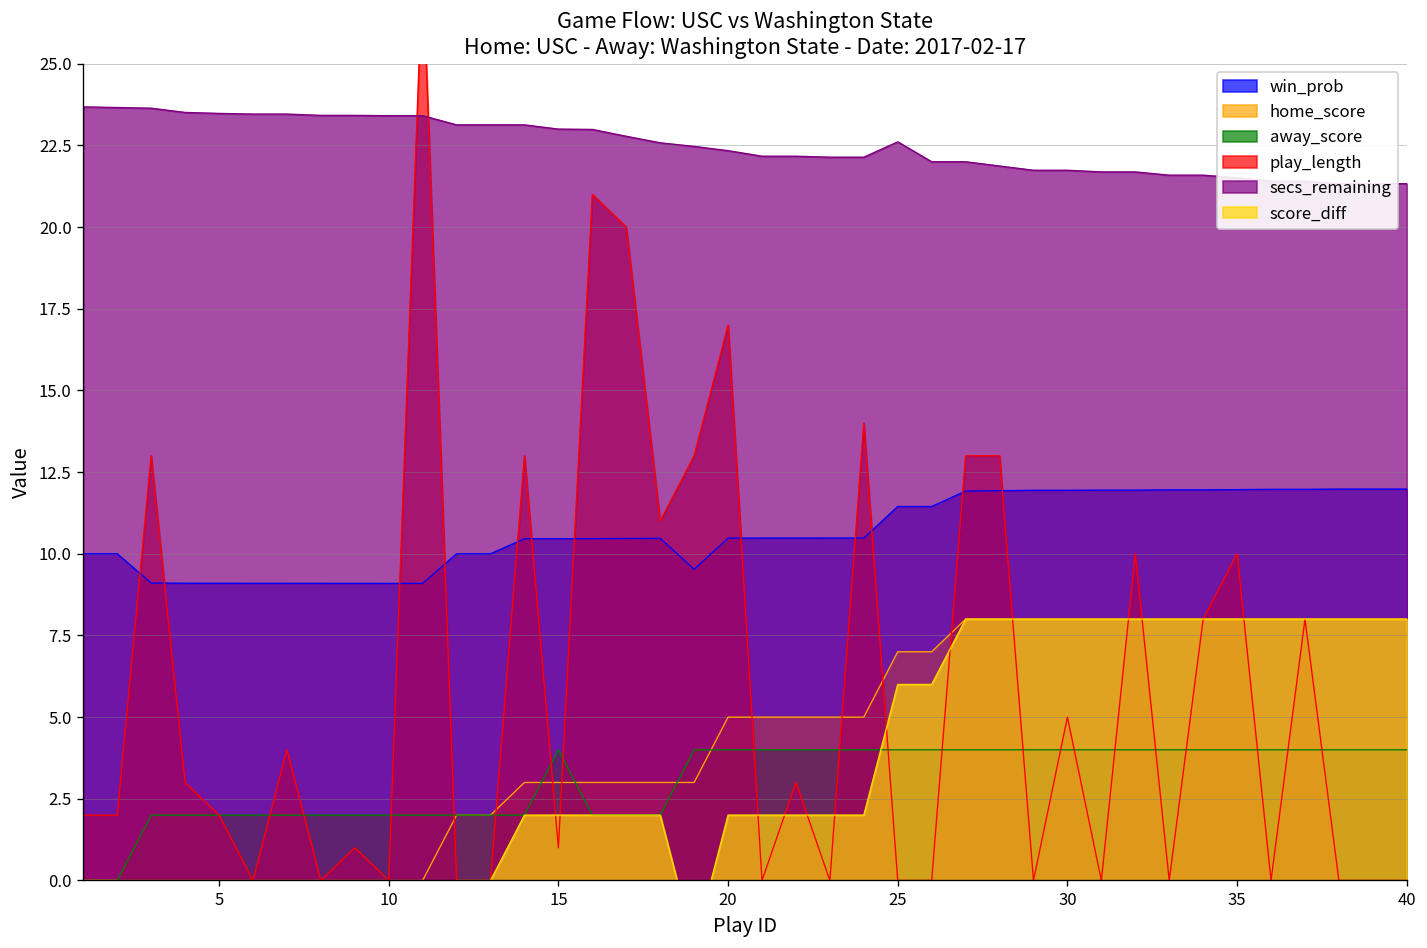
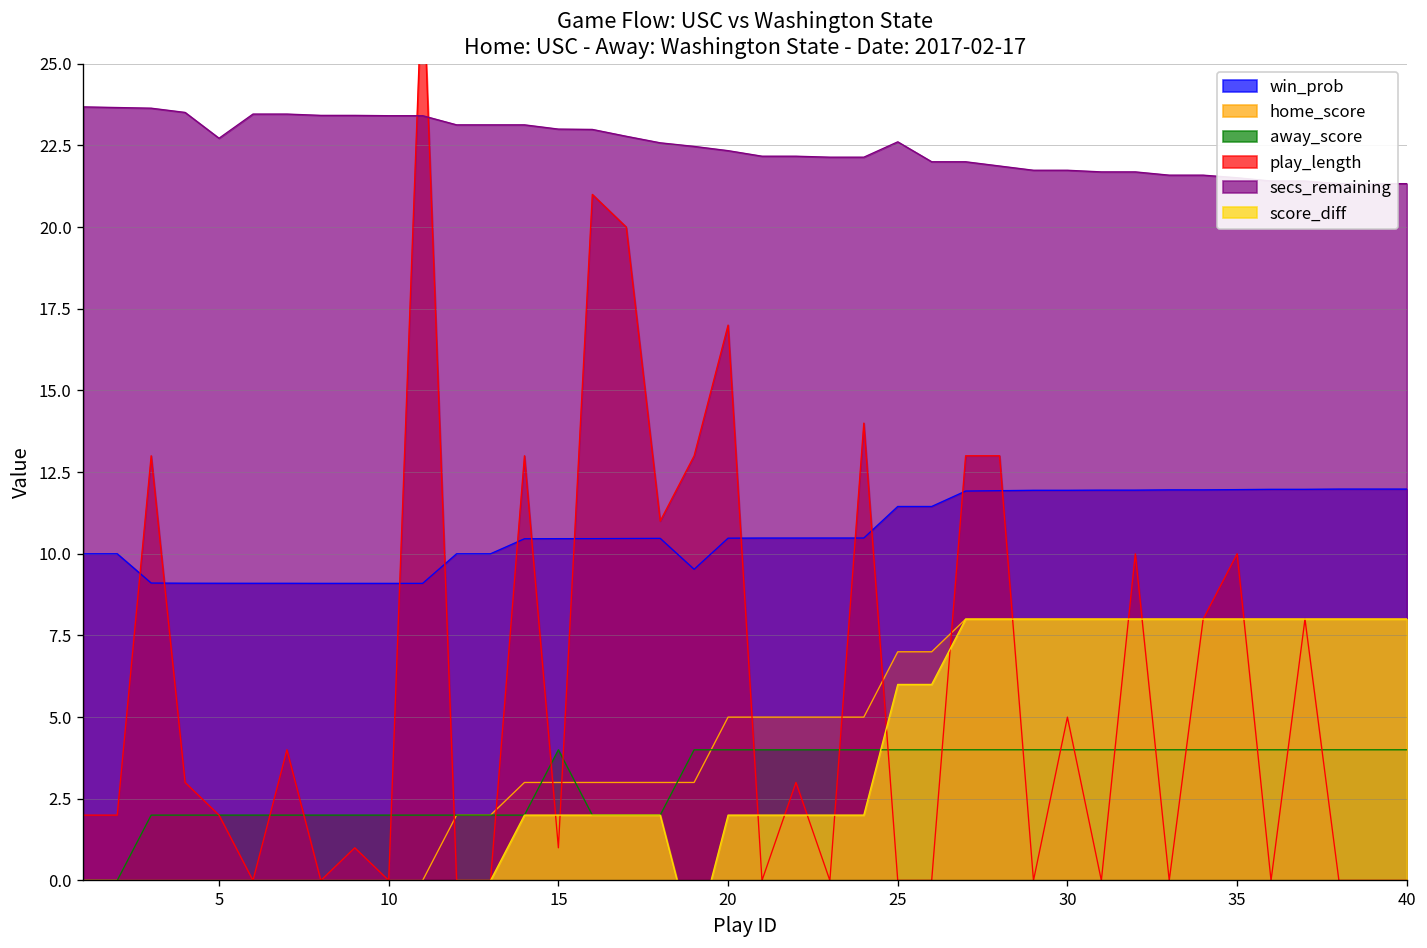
secs_remaining, 5: 23.5 -> 22.7
